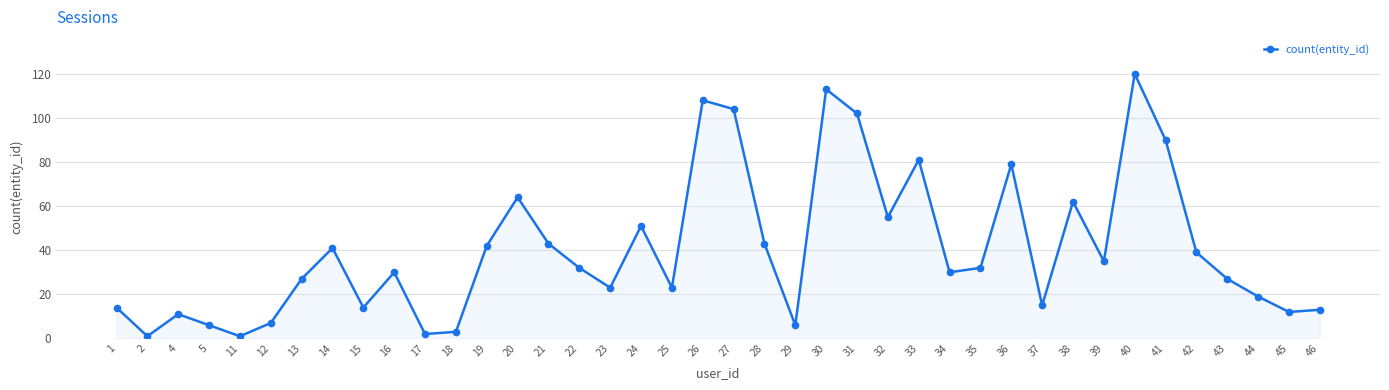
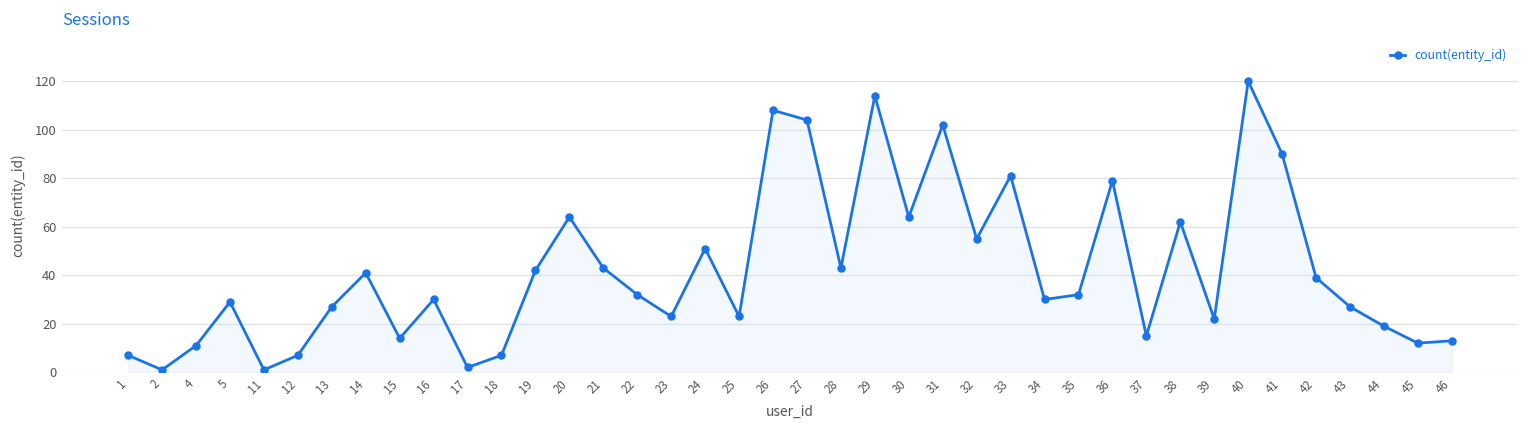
1: 14 -> 7
5: 6 -> 29
18: 3 -> 7
29: 6 -> 114
30: 113 -> 64
39: 35 -> 22
